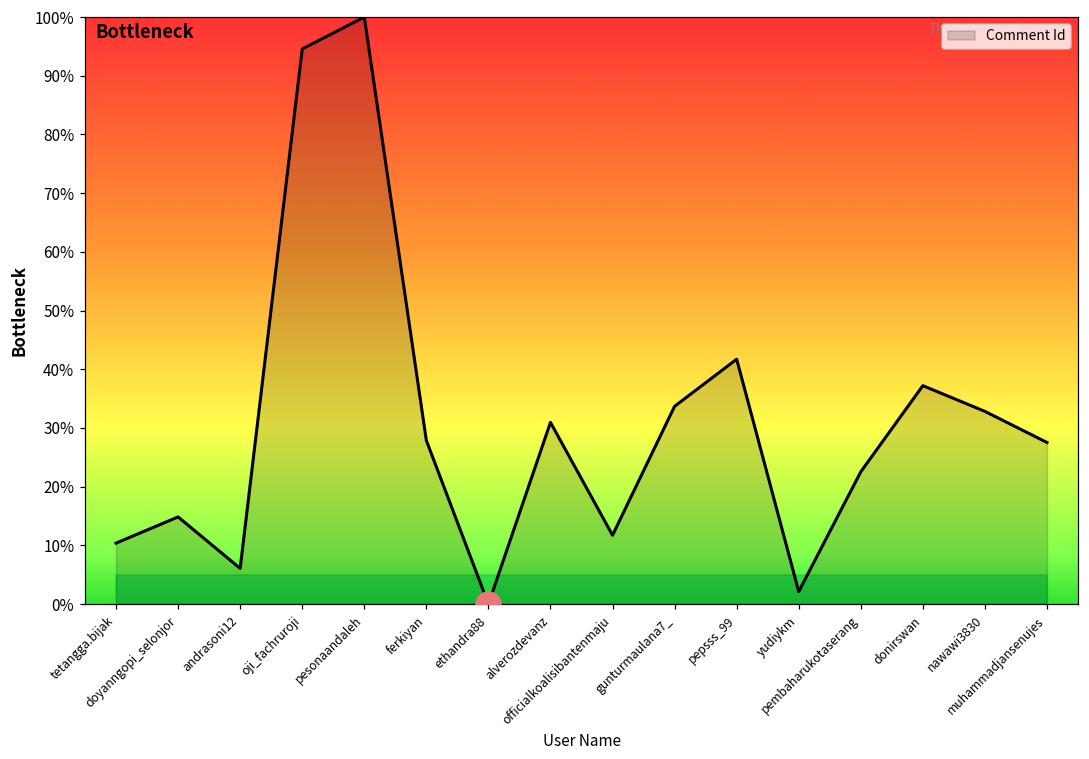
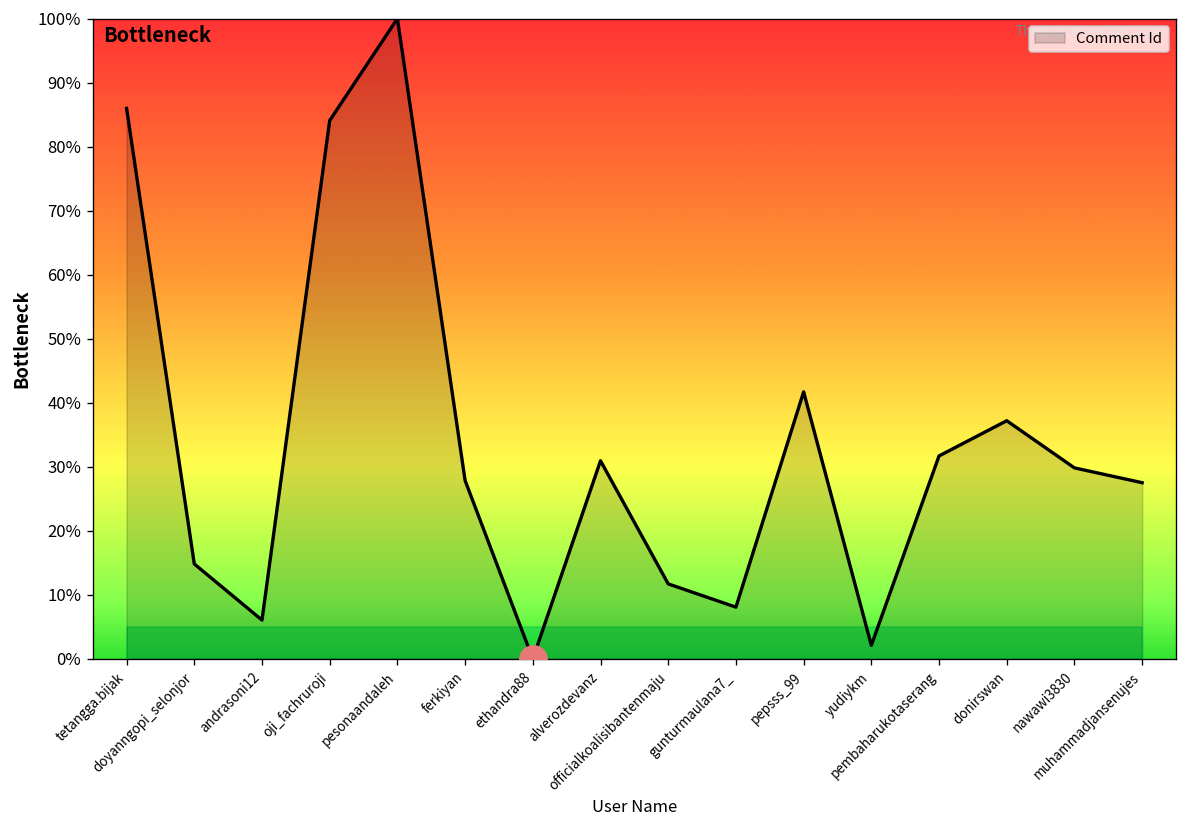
Comment Id, tetangga.bijak: 10% -> 86%
Comment Id, oji_fachruroji: 95% -> 84%
Comment Id, gunturmaulana7_: 34% -> 8%
Comment Id, pembaharukotaserang: 23% -> 32%
Comment Id, nawawi3830: 33% -> 30%
